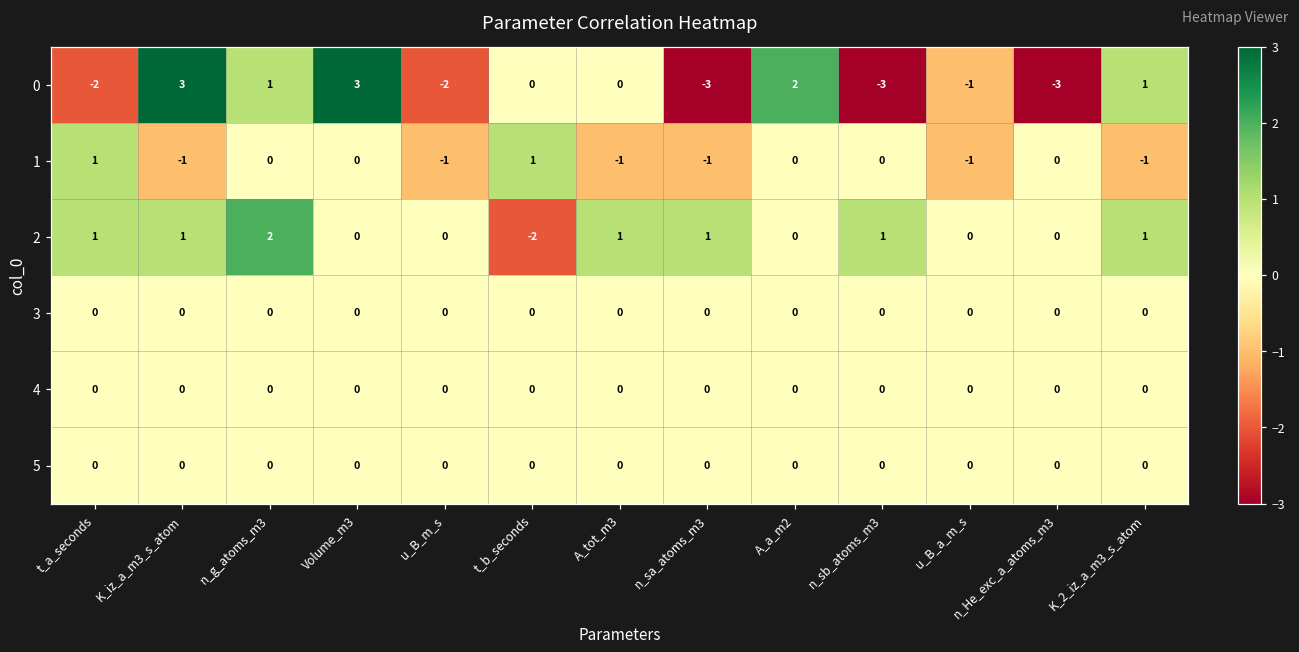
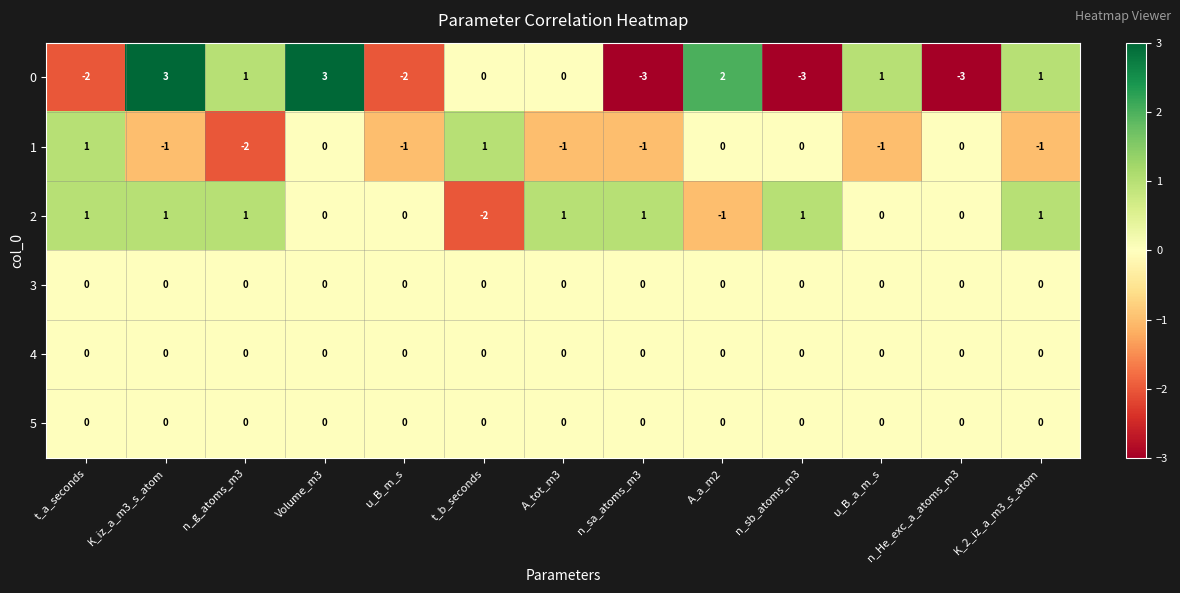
0, u_B_a_m_s: -1 -> 1
1, n_g_atoms_m3: 0 -> -2
2, n_g_atoms_m3: 2 -> 1
2, A_a_m2: 0 -> -1
